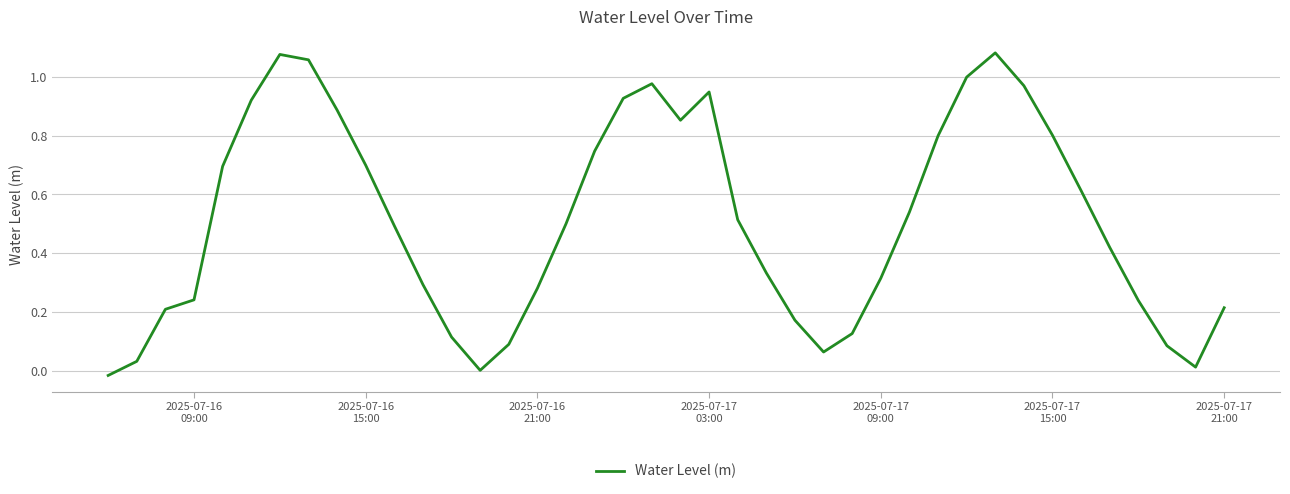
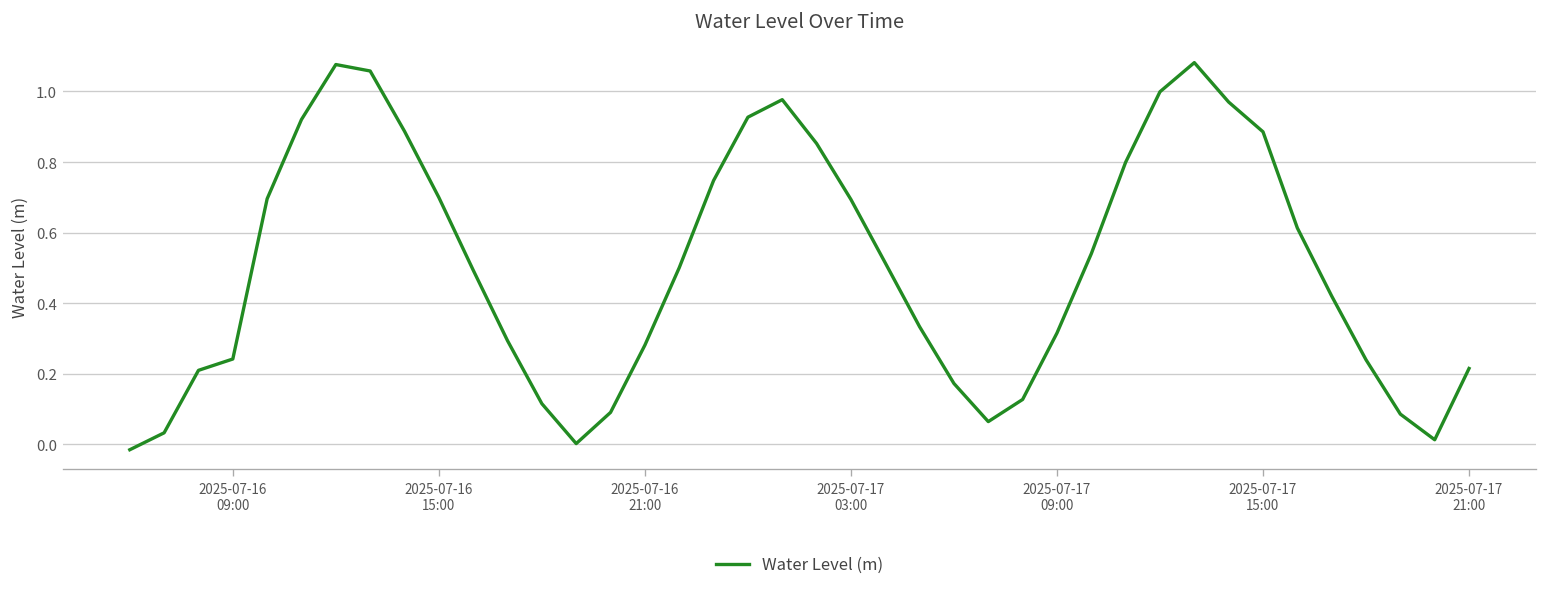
2025-07-17 03:00: 0.95 -> 0.69
2025-07-17 15:00: 0.80 -> 0.89
